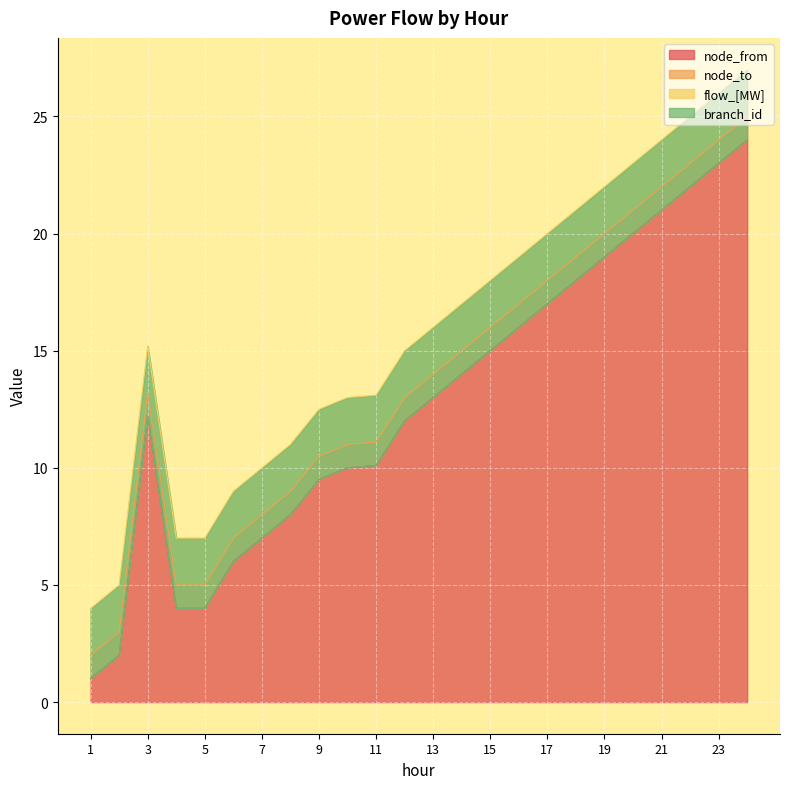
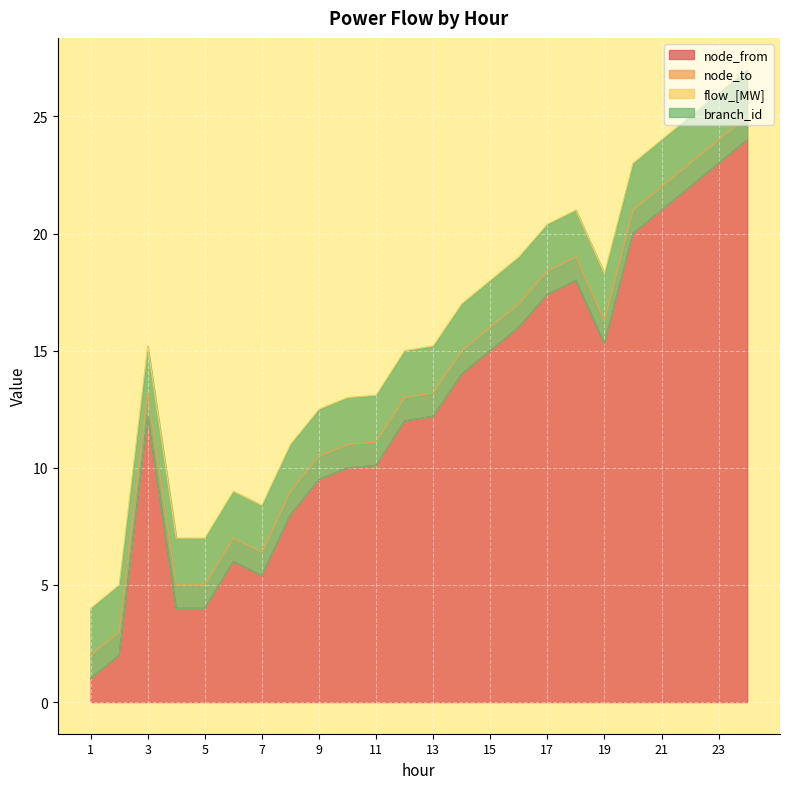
node_from, 7: 7.0 -> 5.4
node_from, 13: 13.0 -> 12.2
node_from, 17: 17.0 -> 17.4
node_from, 19: 19.0 -> 15.3
